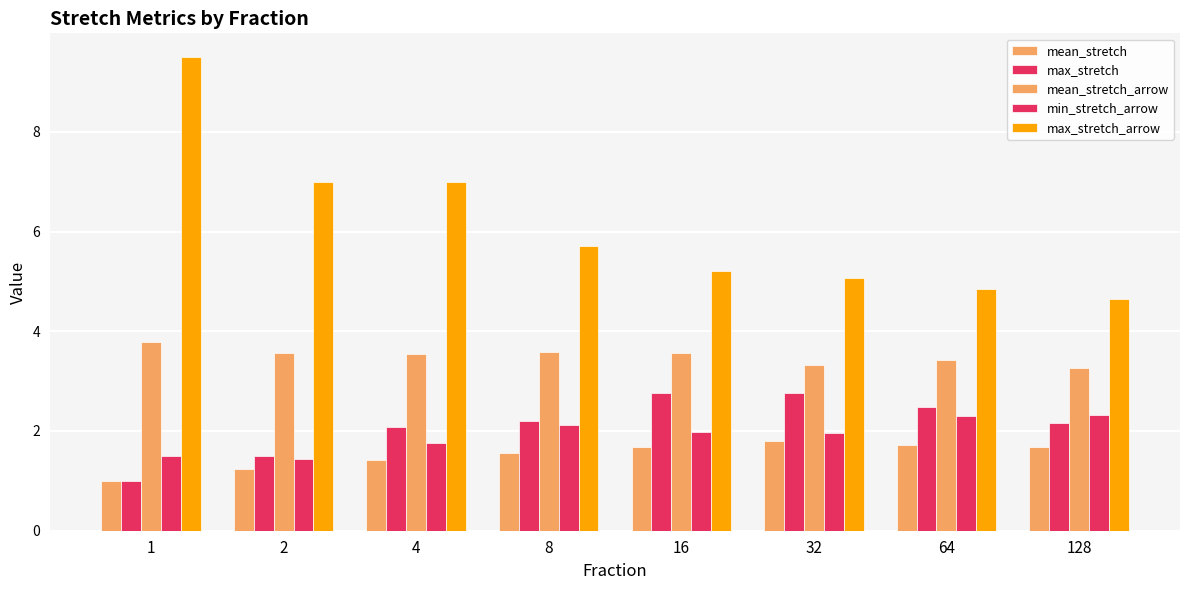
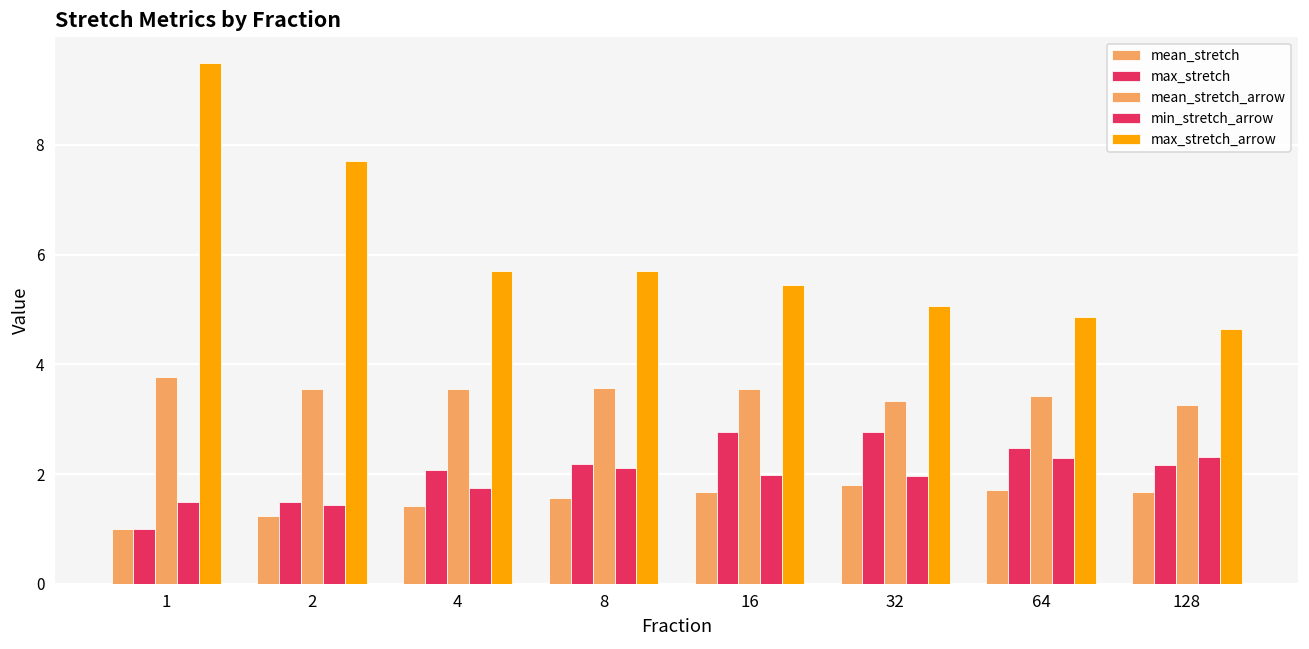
max_stretch_arrow, 2: 7.0 -> 7.7
max_stretch_arrow, 4: 7.0 -> 5.7
max_stretch_arrow, 16: 5.2 -> 5.5
